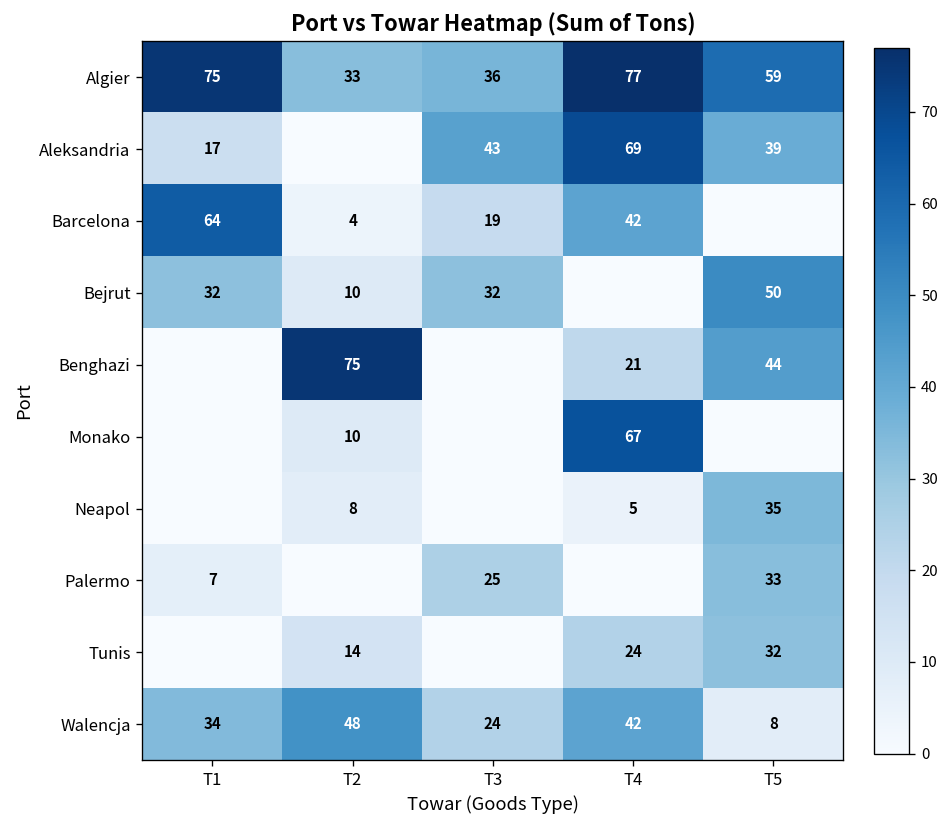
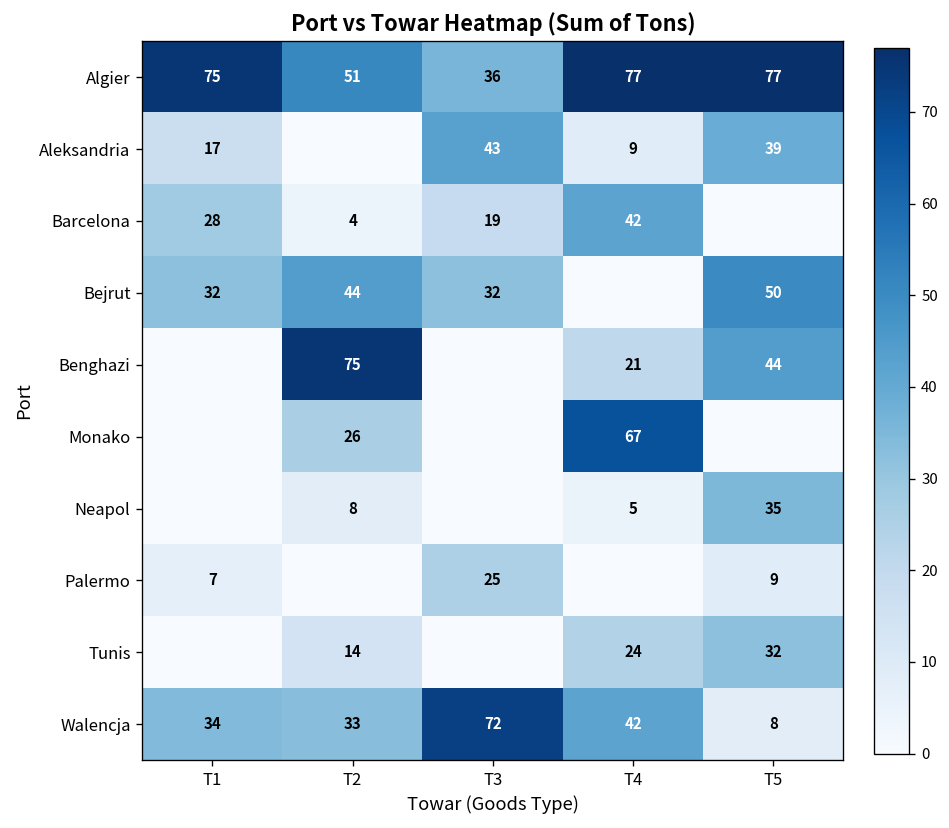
Algier, T2: 33 -> 51
Algier, T5: 59 -> 77
Aleksandria, T4: 69 -> 9
Barcelona, T1: 64 -> 28
Bejrut, T2: 10 -> 44
Monako, T2: 10 -> 26
Palermo, T5: 33 -> 9
Walencja, T2: 48 -> 33
Walencja, T3: 24 -> 72
